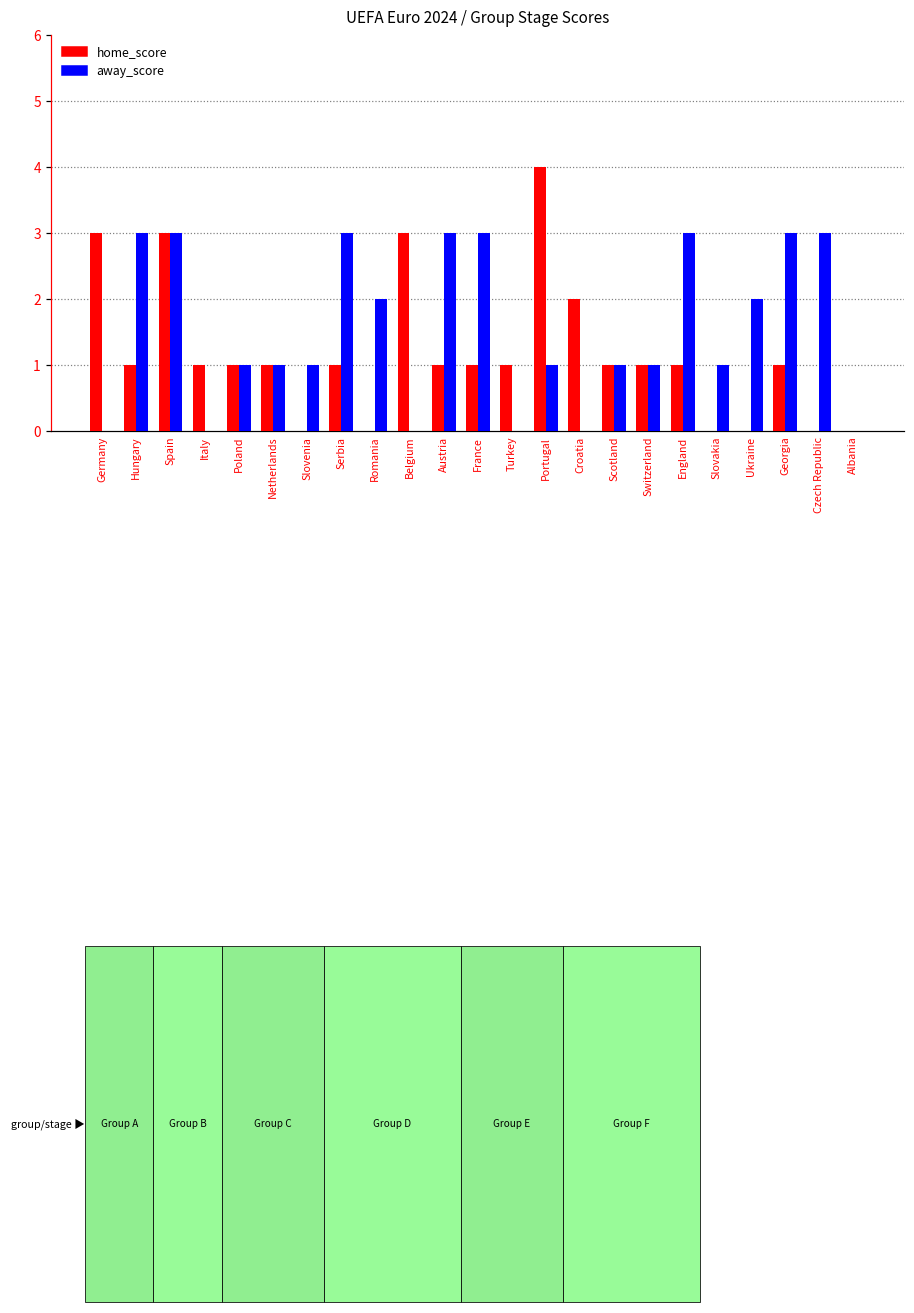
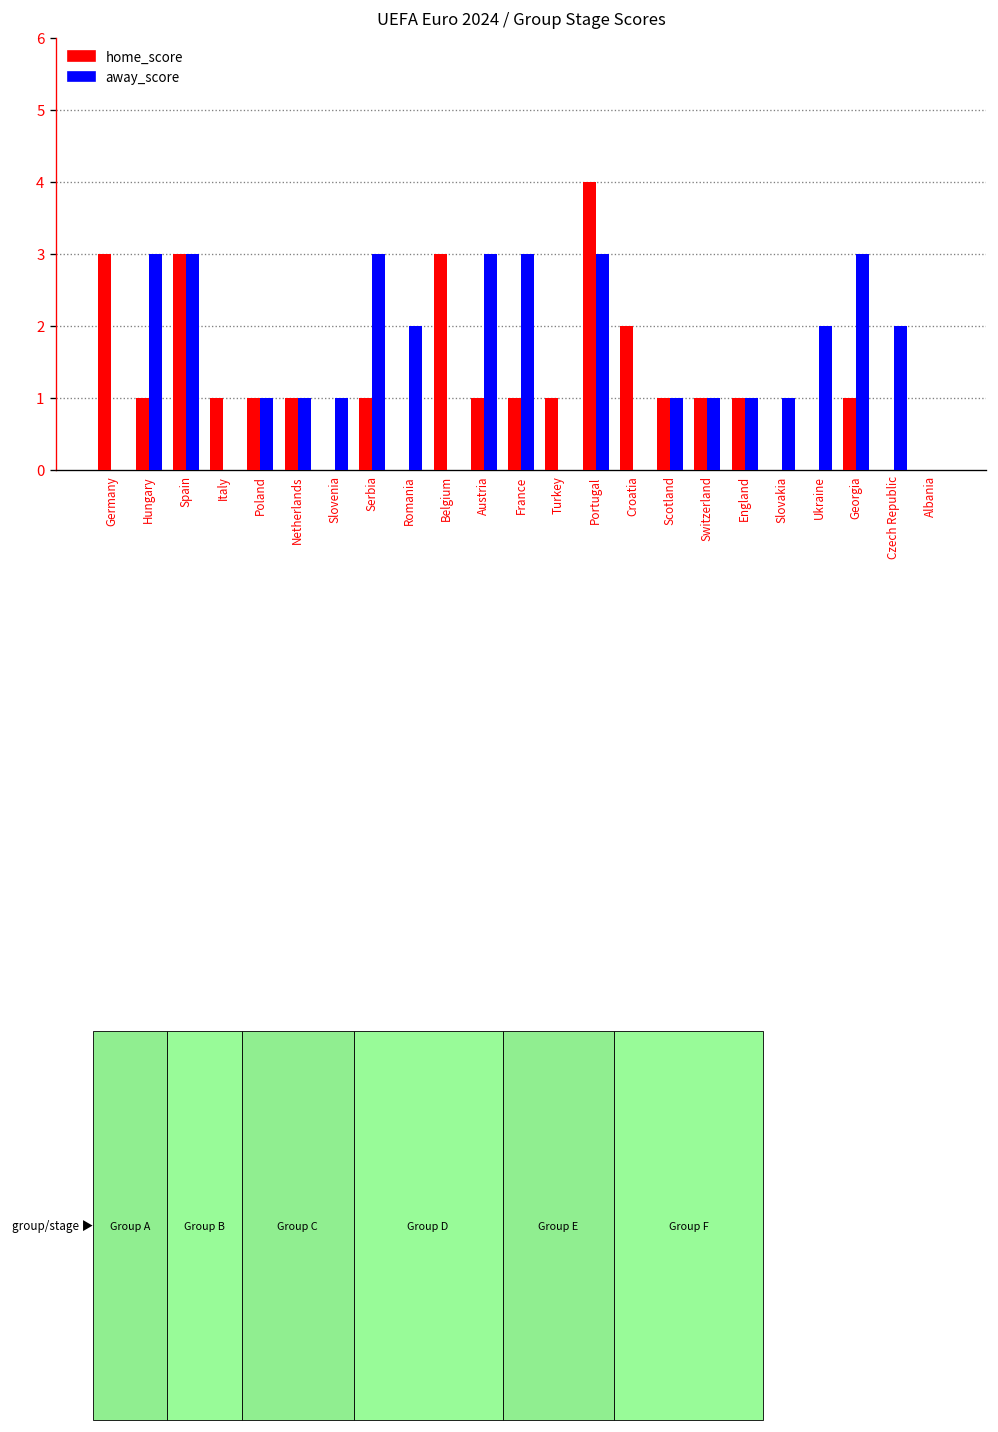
away_score, Portugal: 1 -> 3
away_score, England: 3 -> 1
away_score, Czech Republic: 3 -> 2
